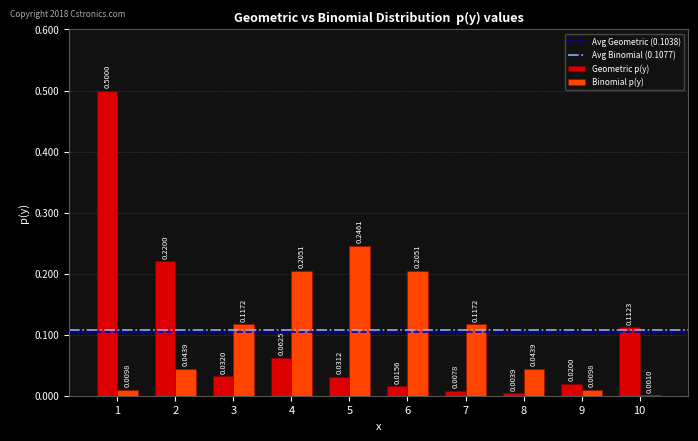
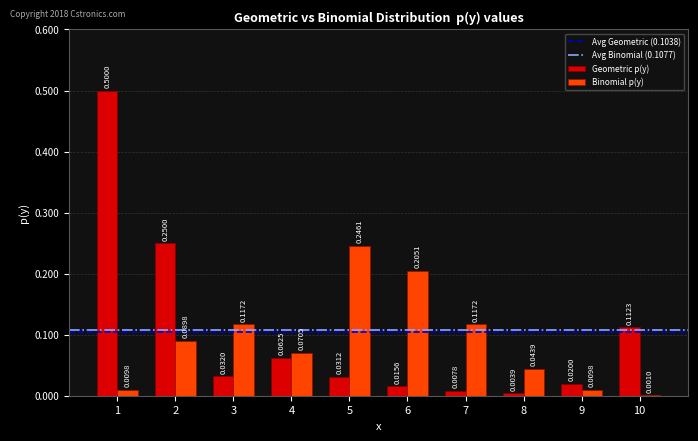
Geometric p(y), 2: 0.2200 -> 0.2500
Binomial p(y), 2: 0.0439 -> 0.0898
Binomial p(y), 4: 0.2051 -> 0.0705
